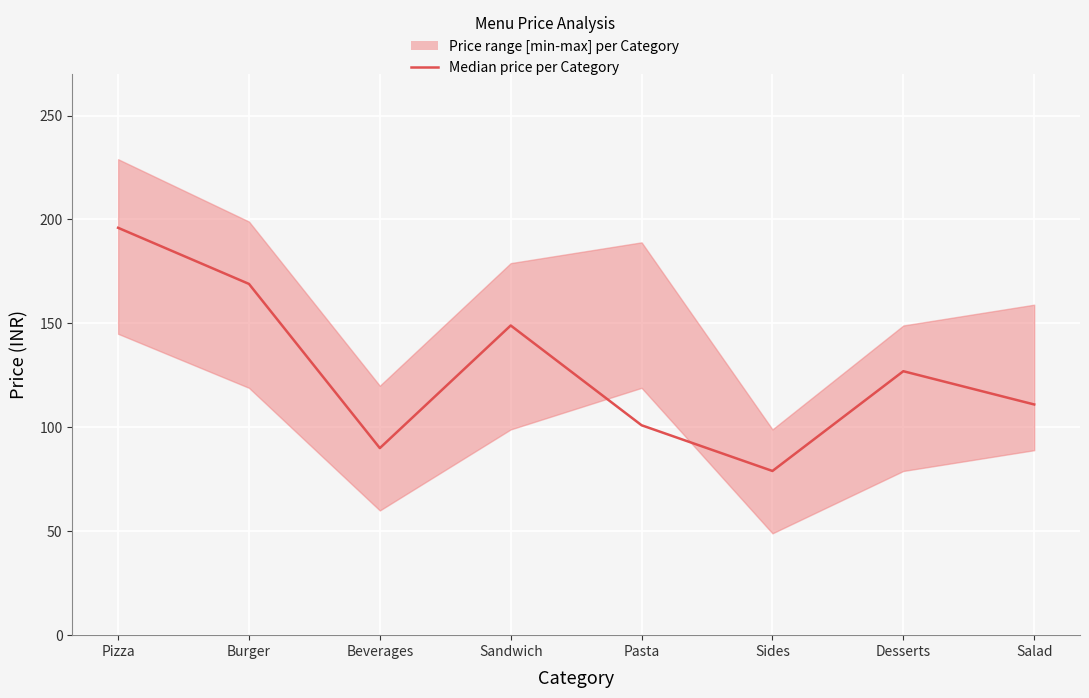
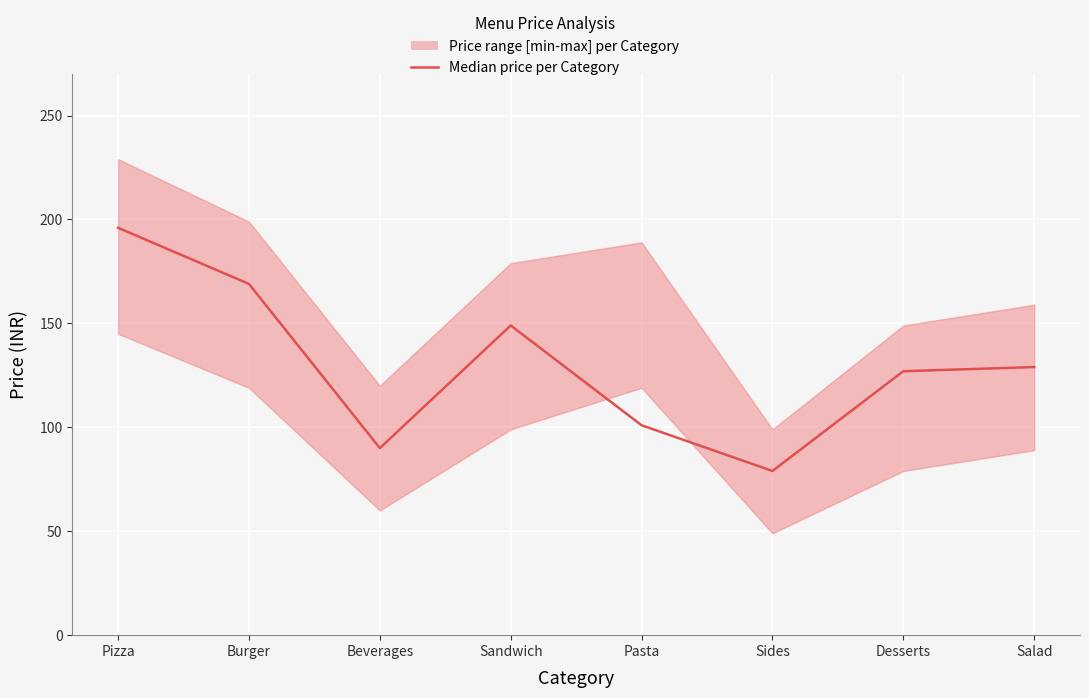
Median price per Category, Salad: 111 -> 129
